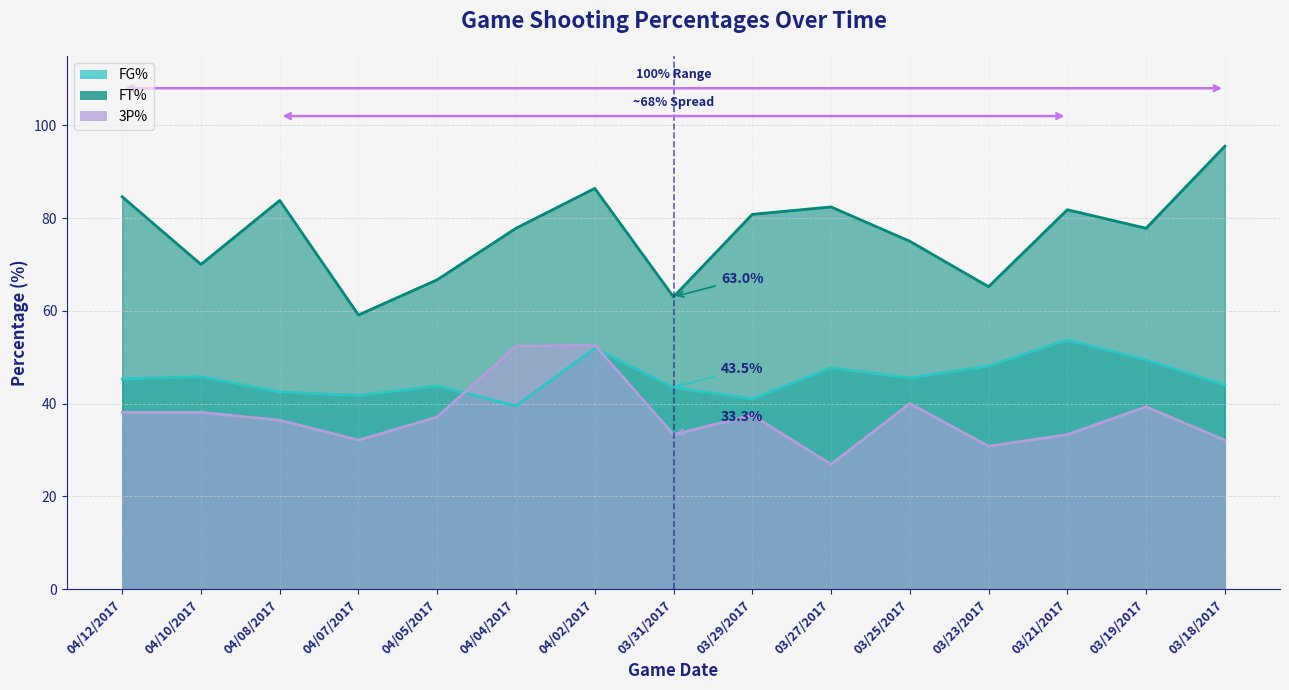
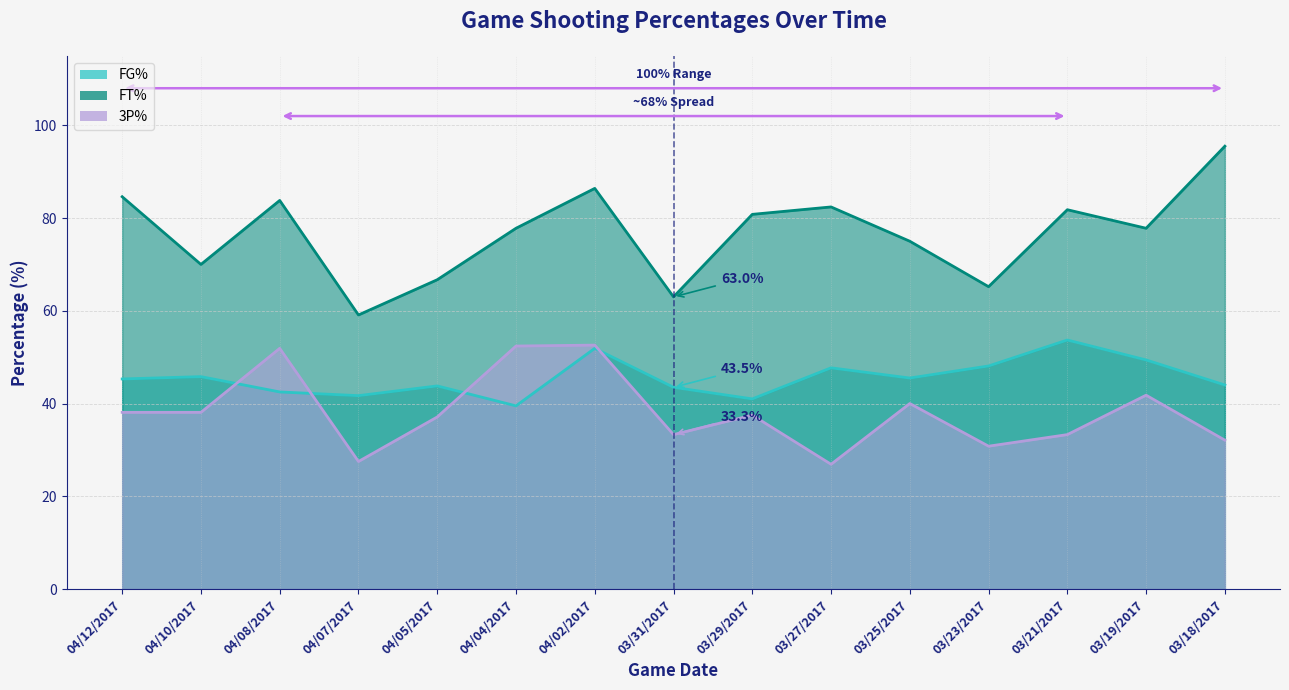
3P%, 04/08/2017: 36 -> 52
3P%, 04/07/2017: 32 -> 28
3P%, 03/19/2017: 39 -> 42
